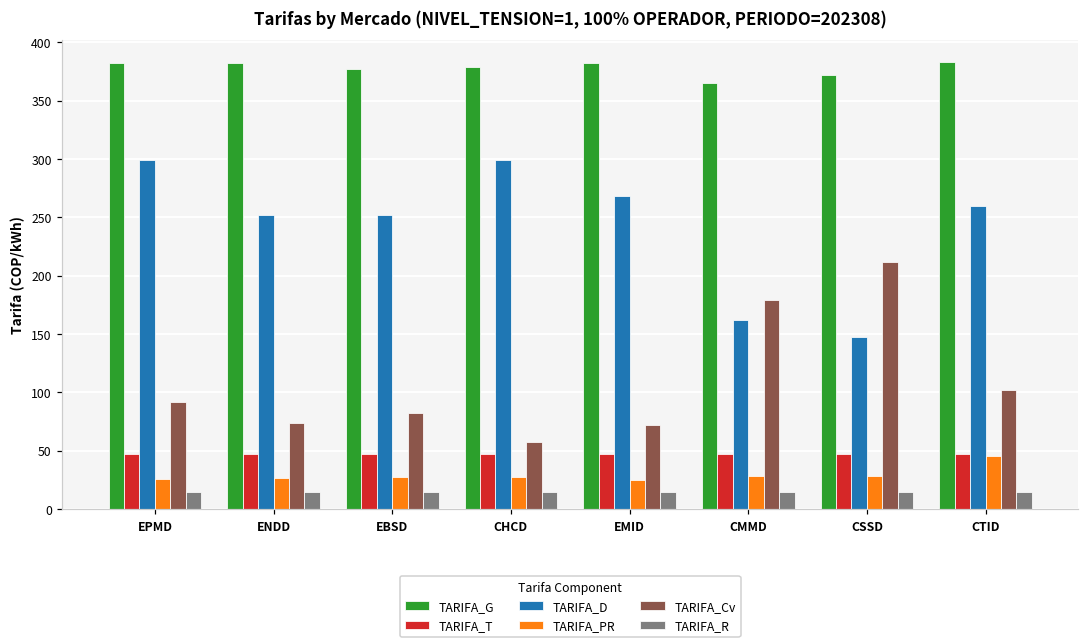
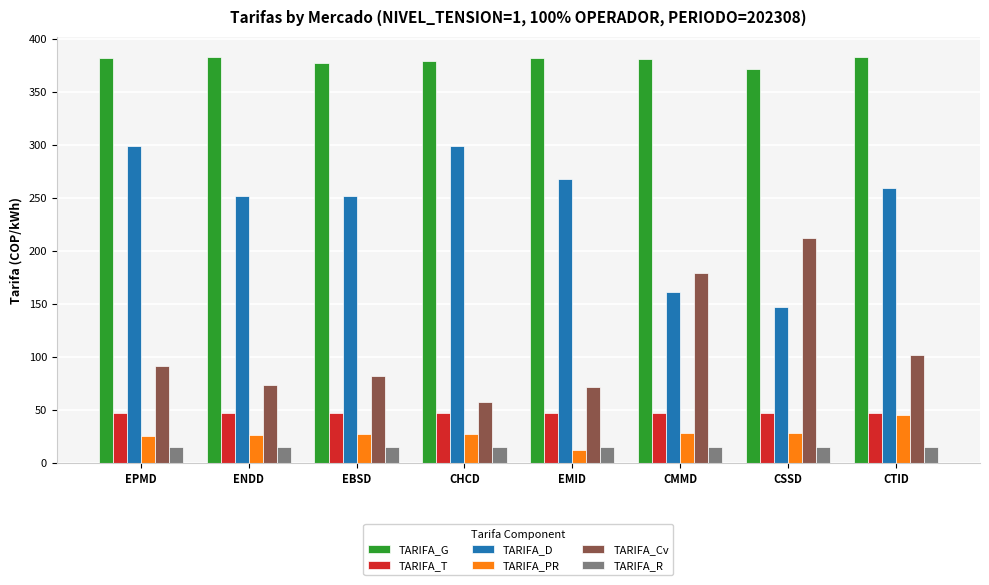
TARIFA_PR, EMID: 25 -> 13
TARIFA_G, CMMD: 365 -> 381
